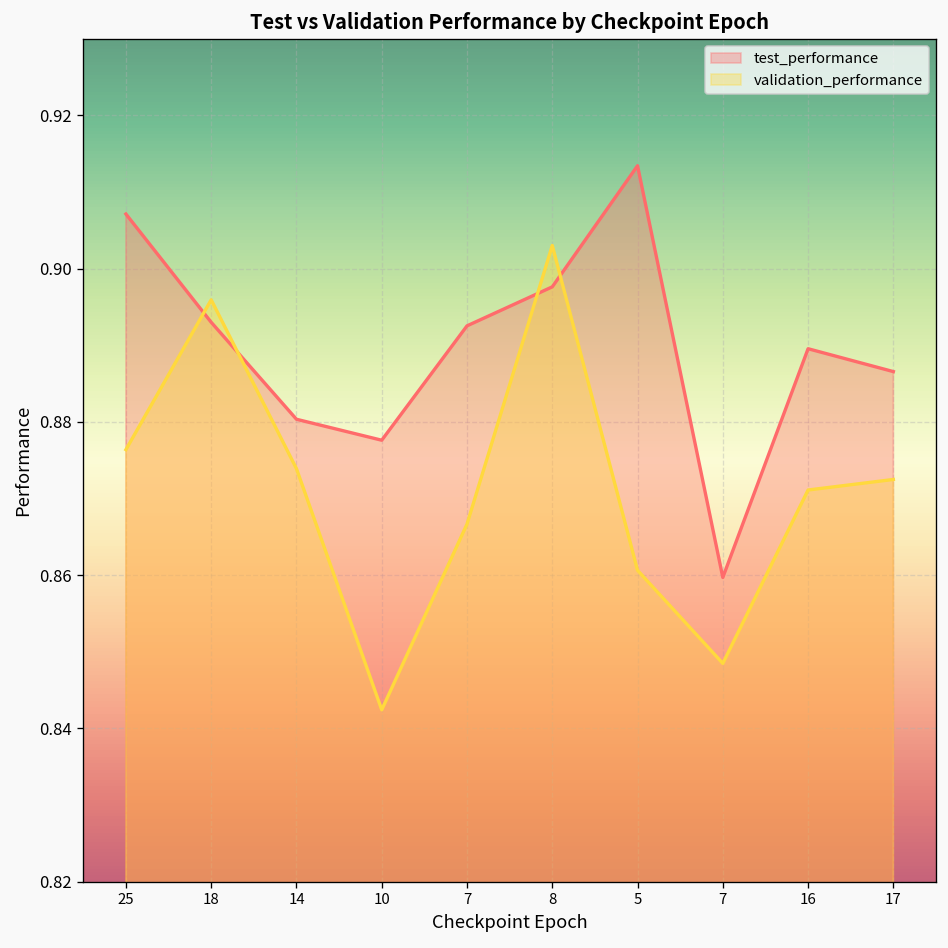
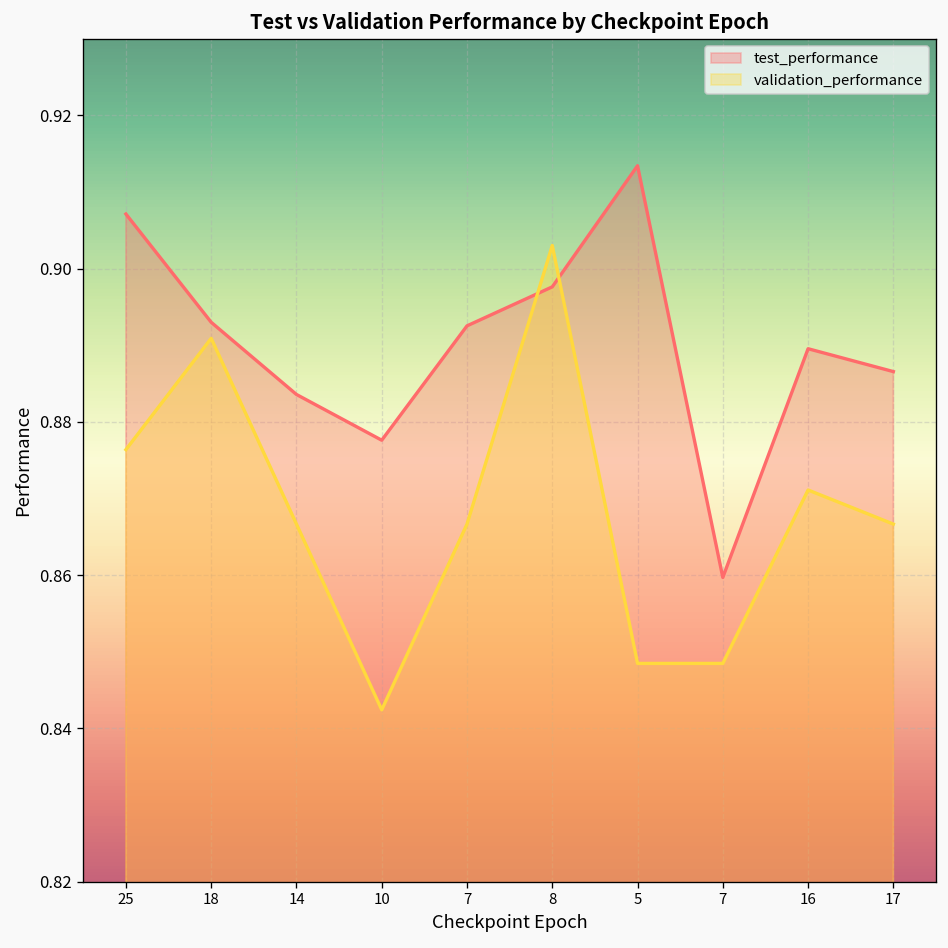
validation_performance, 18: 0.896 -> 0.891
test_performance, 14: 0.880 -> 0.884
validation_performance, 14: 0.874 -> 0.867
validation_performance, 5: 0.861 -> 0.848
validation_performance, 17: 0.872 -> 0.867
